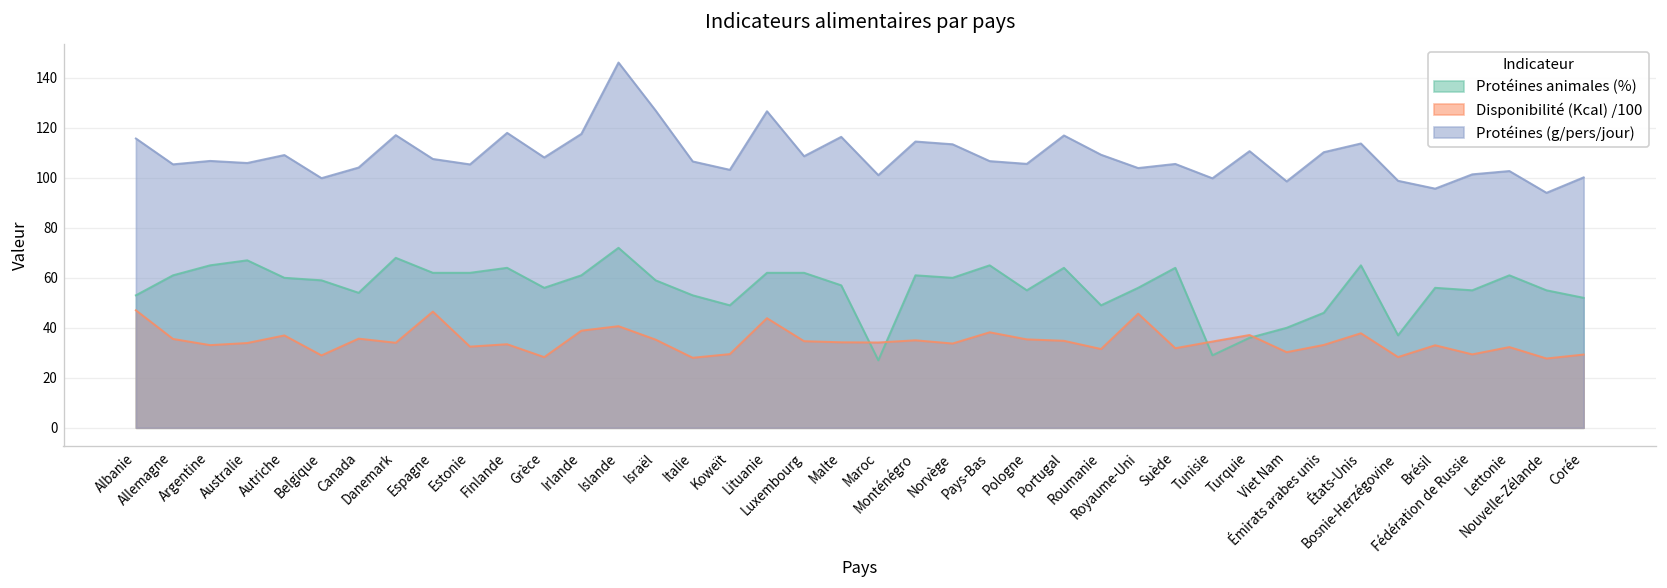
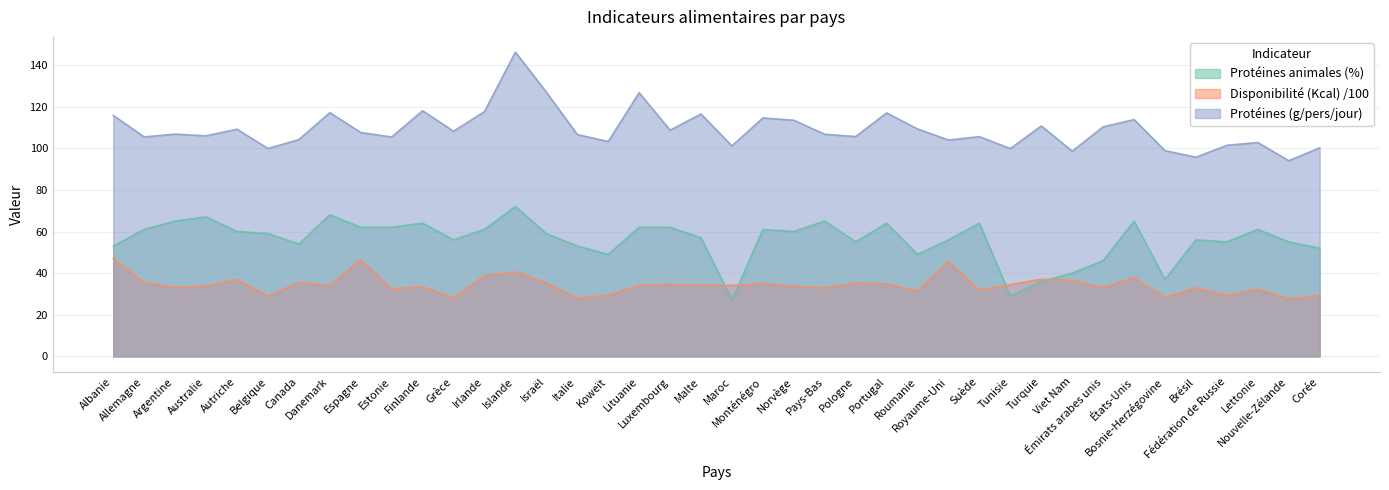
Disponibilité (Kcal) /100, Lituanie: 44 -> 34
Disponibilité (Kcal) /100, Pays-Bas: 38 -> 33
Disponibilité (Kcal) /100, Viet Nam: 30 -> 36
